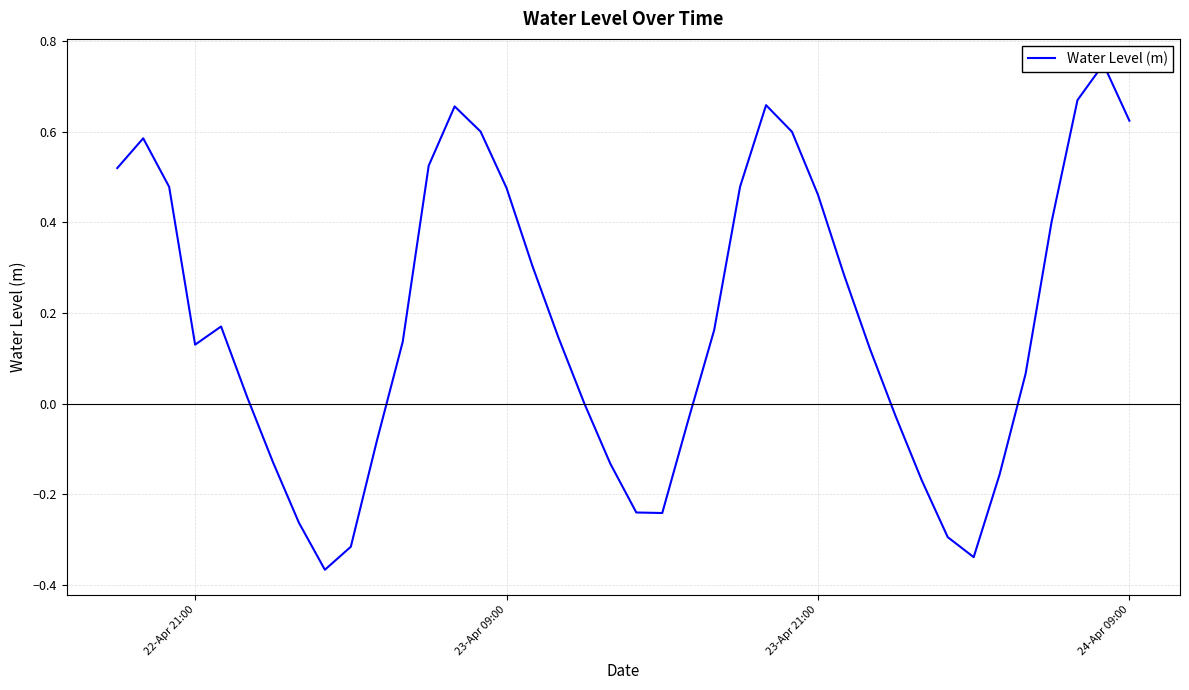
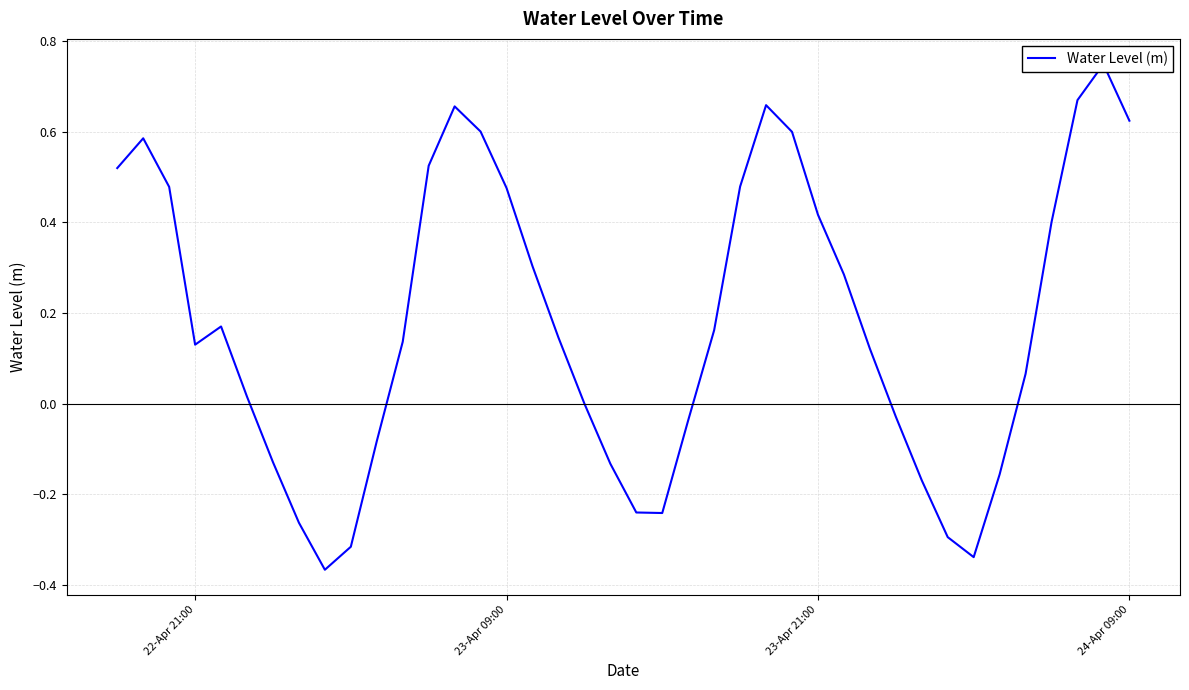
23-Apr 21:00: 0.46 -> 0.42
